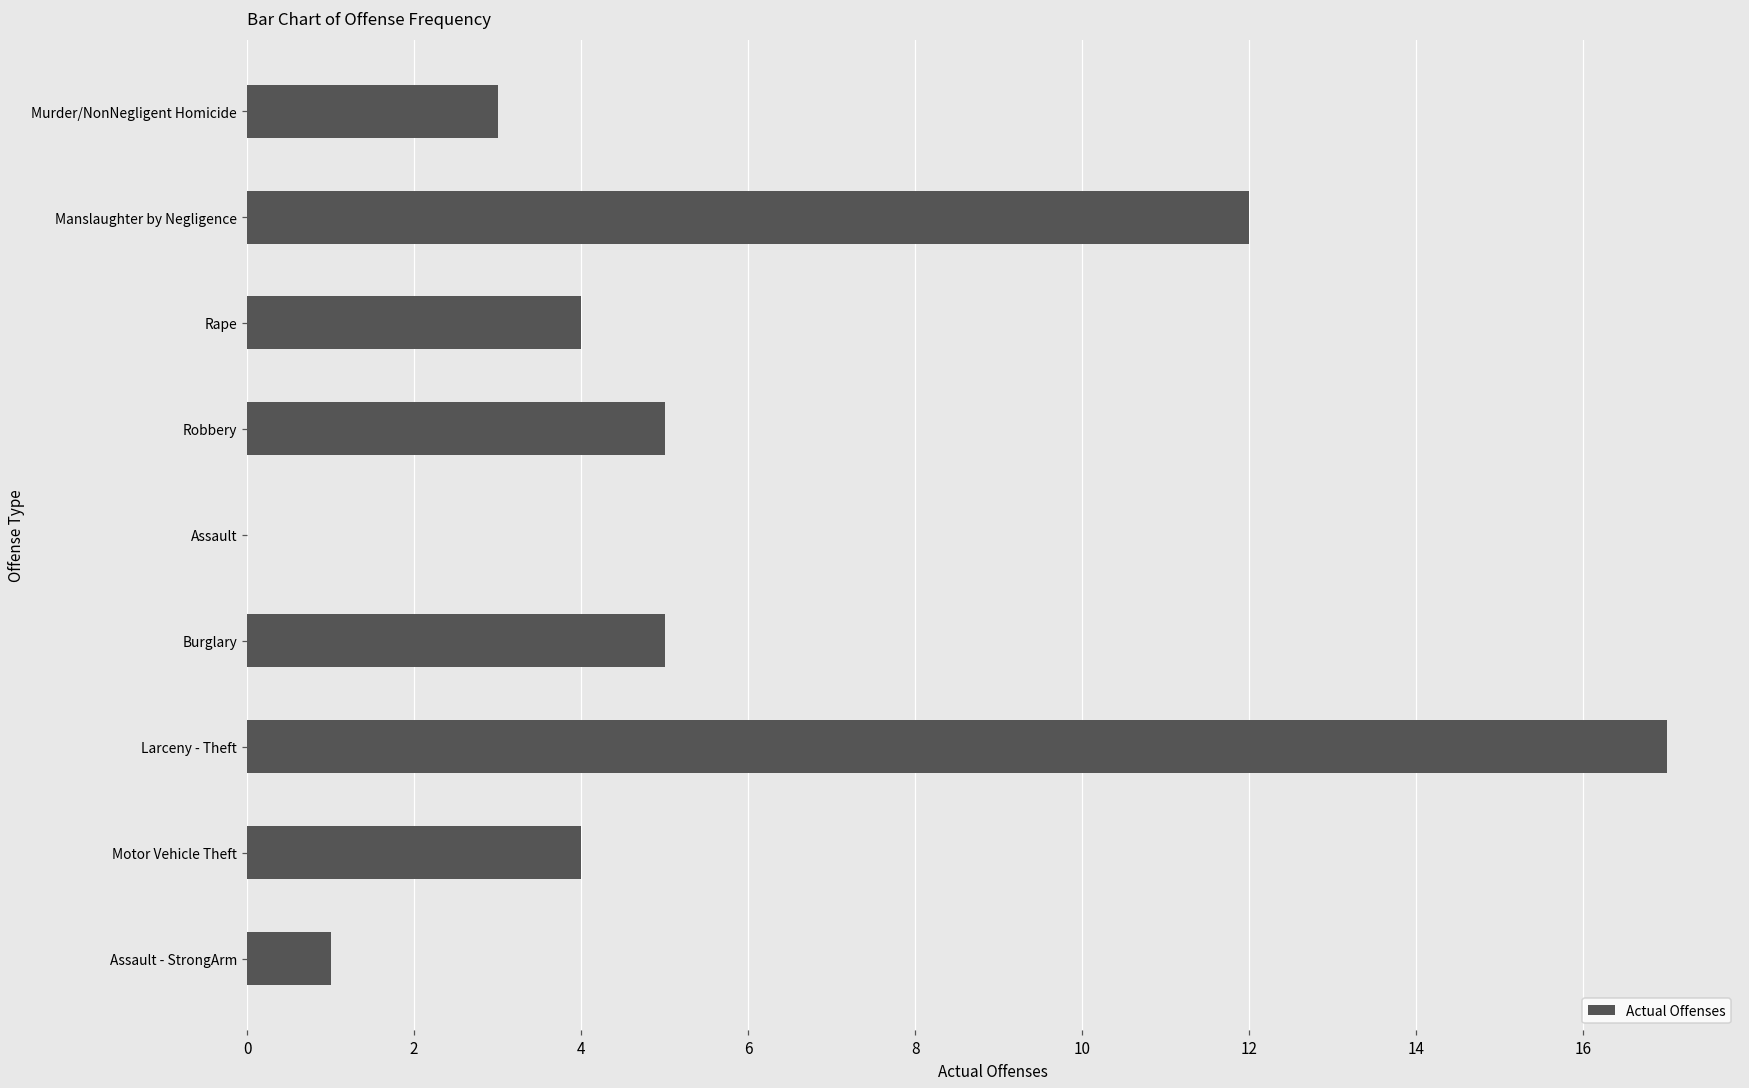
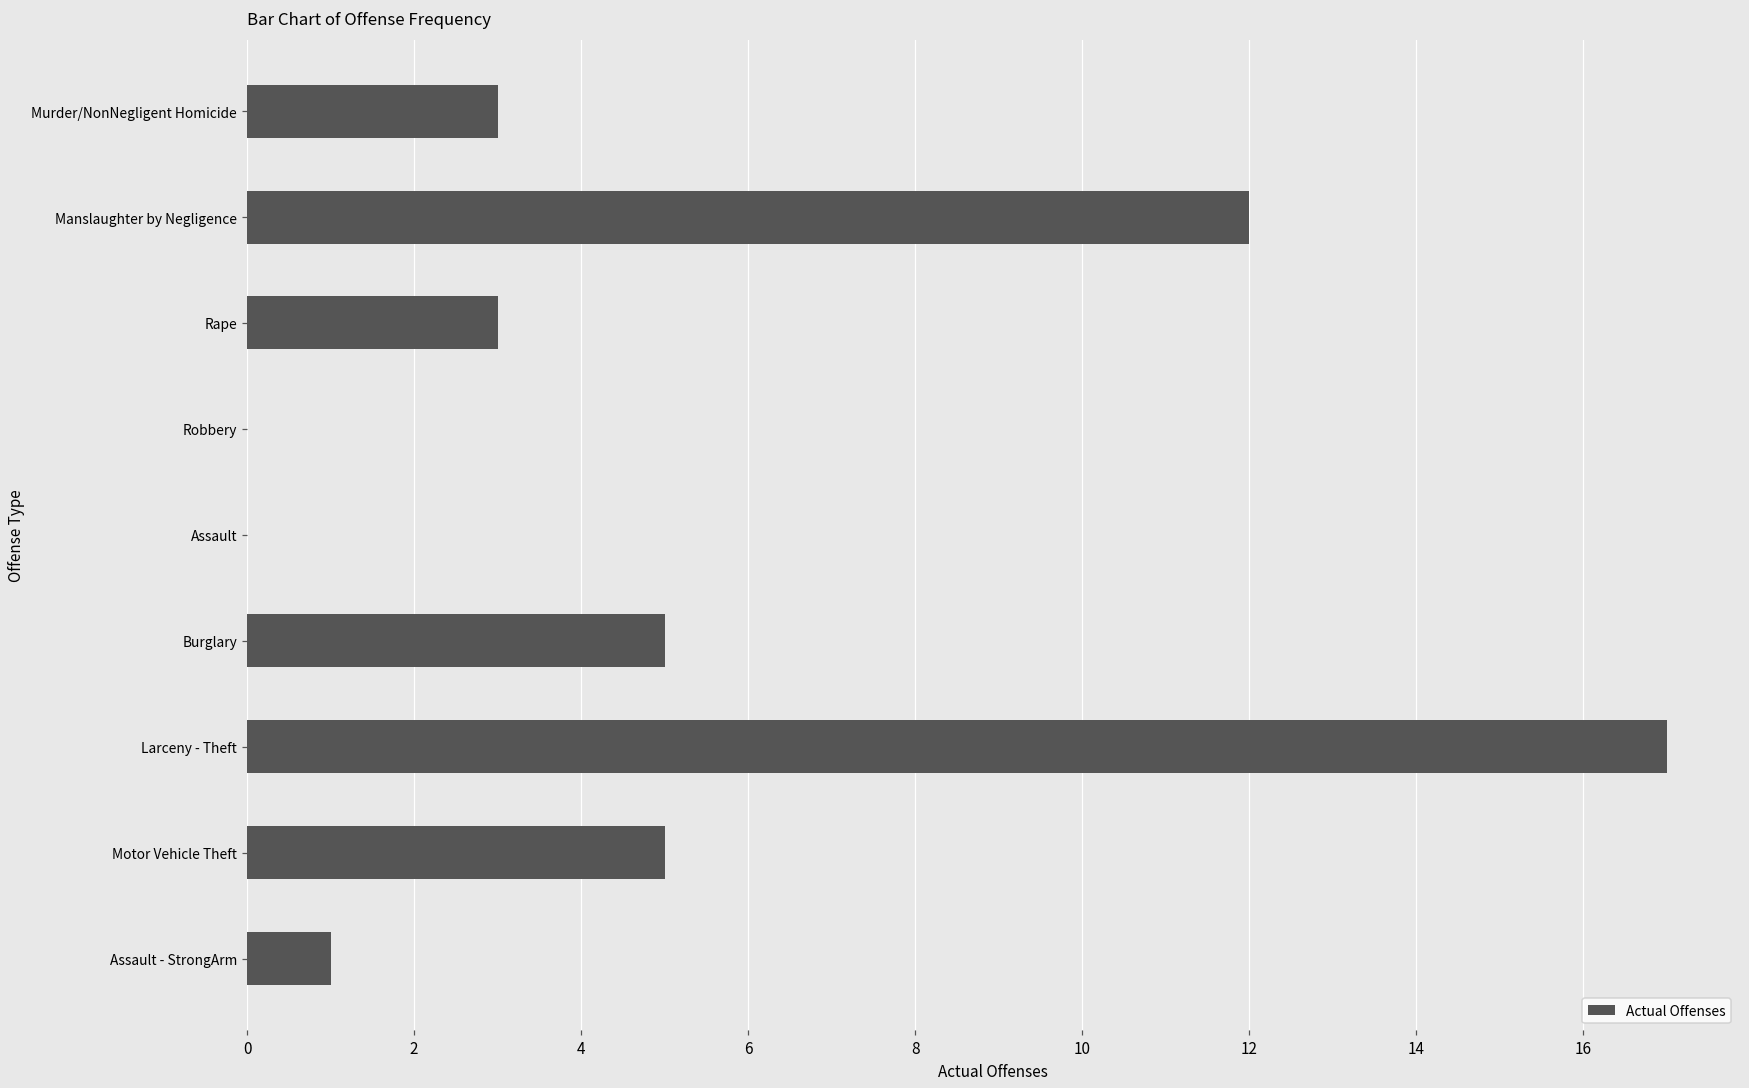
Rape: 4 -> 3
Robbery: 5 -> 0
Motor Vehicle Theft: 4 -> 5
